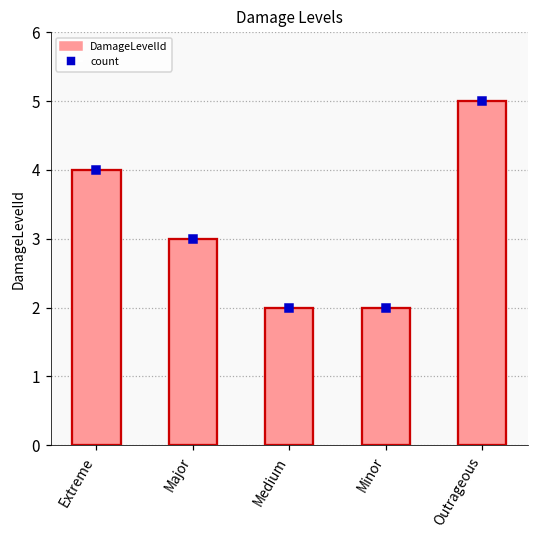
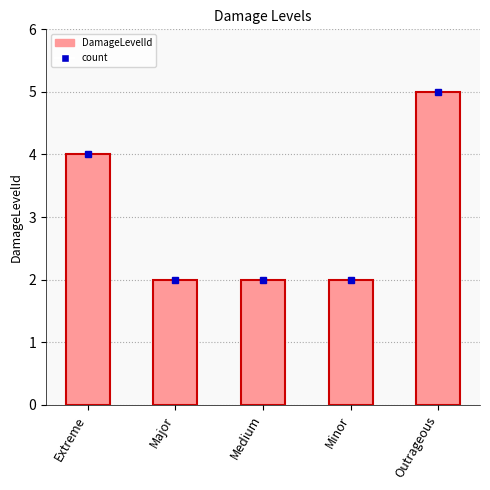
DamageLevelId, Major: 3 -> 2
